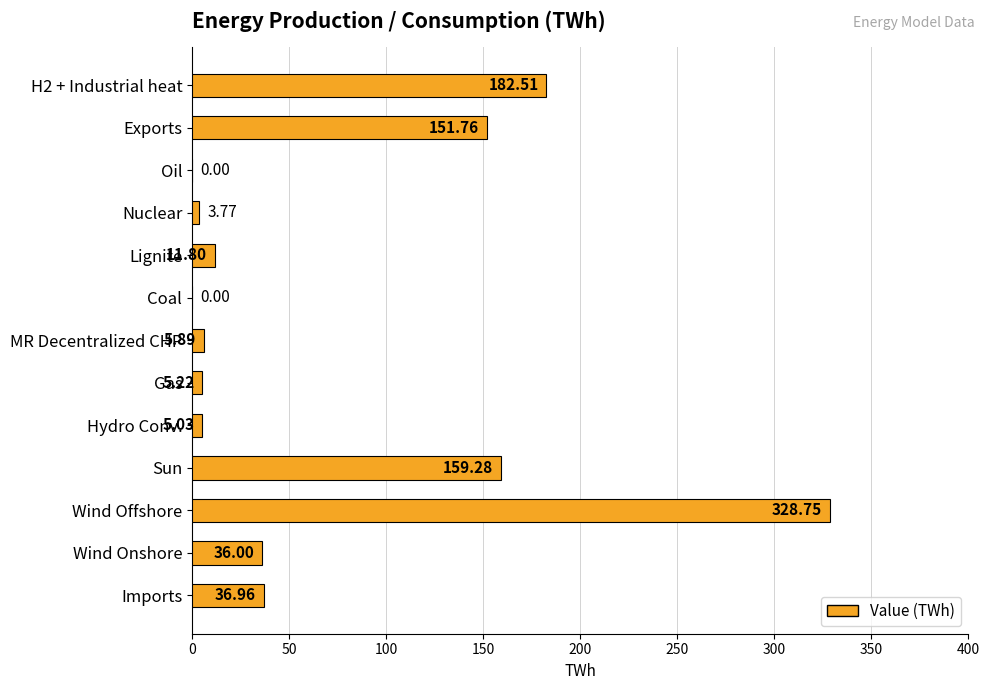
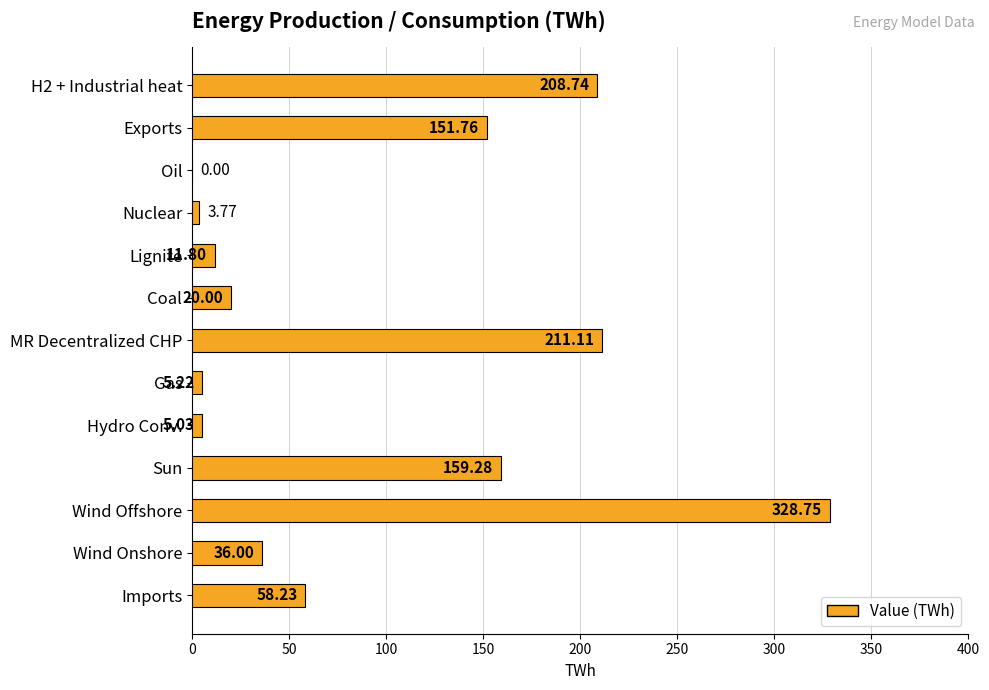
H2 + Industrial heat: 182.51 -> 208.74
Coal: 0.00 -> 20.00
MR Decentralized CHP: 5.89 -> 211.11
Imports: 36.96 -> 58.23
